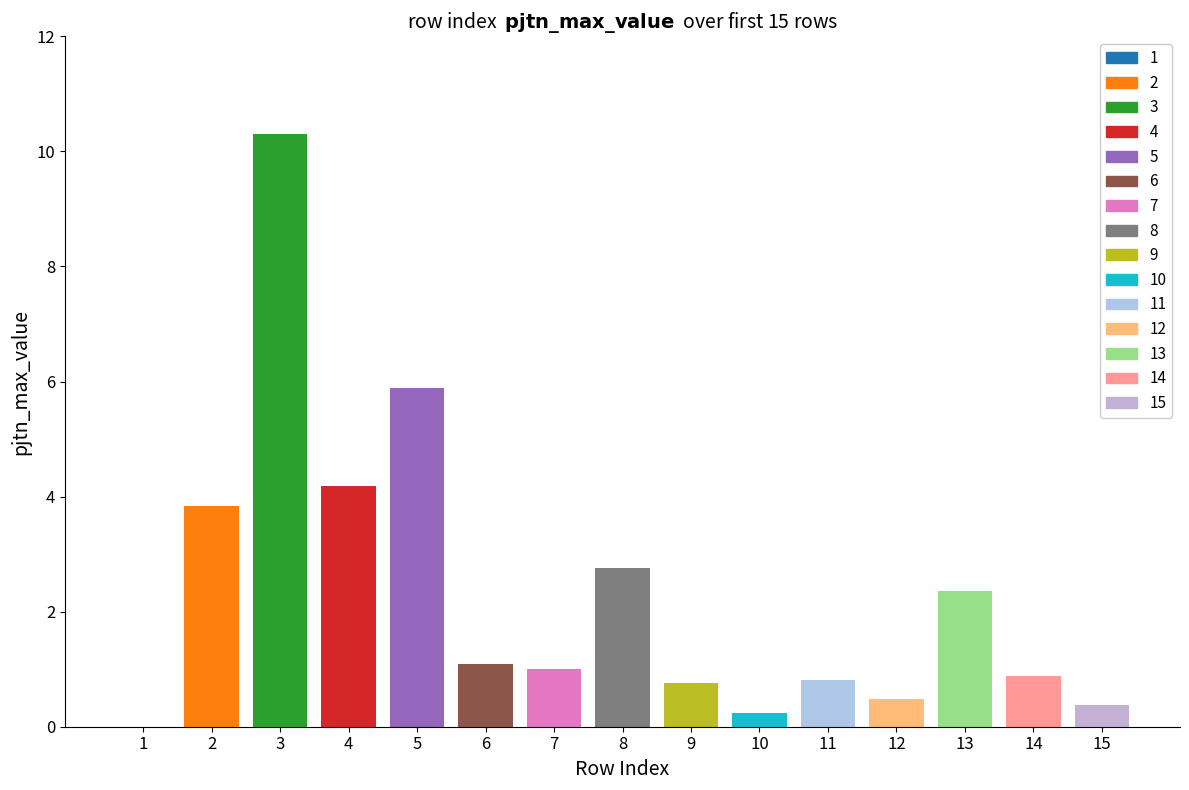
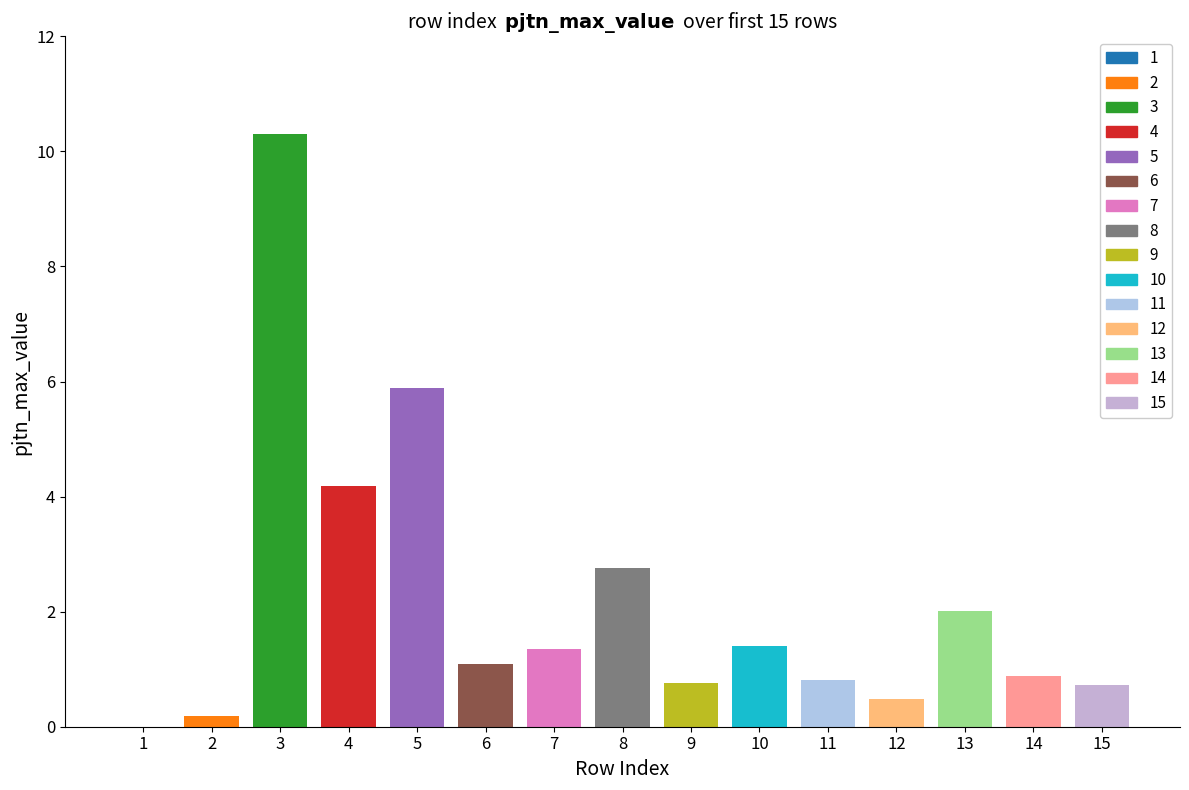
2: 3.8 -> 0.2
7: 1.0 -> 1.4
10: 0.2 -> 1.4
13: 2.4 -> 2.0
15: 0.4 -> 0.7
